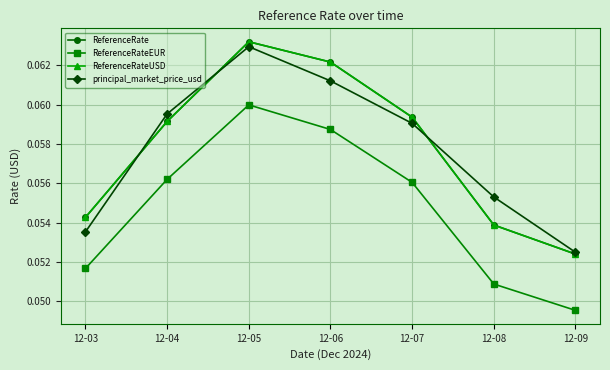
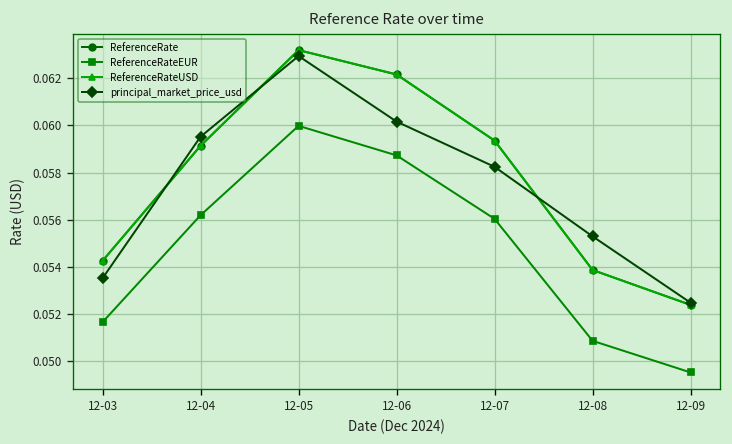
principal_market_price_usd, 12-06: 0.0612 -> 0.0602
principal_market_price_usd, 12-07: 0.0590 -> 0.0582
